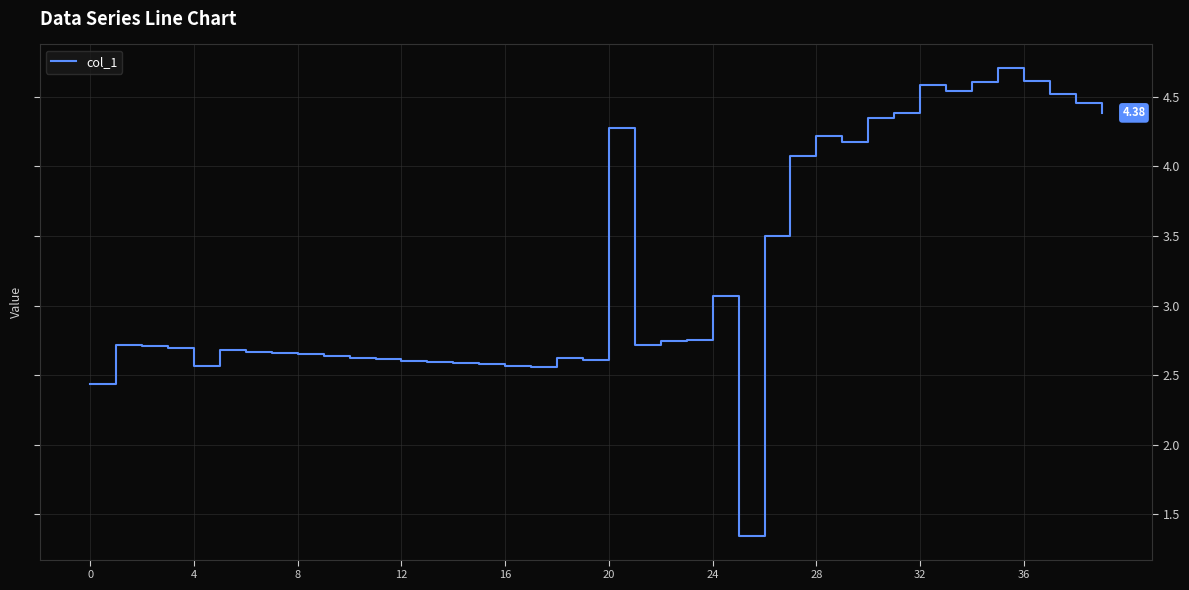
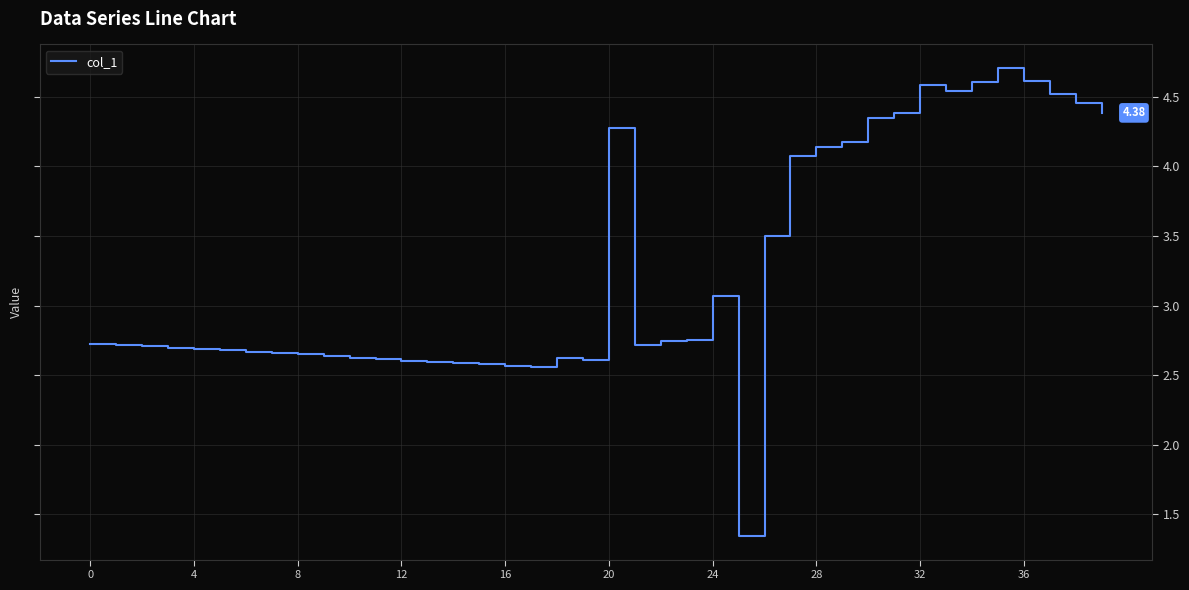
0: 2.43 -> 2.72
4: 2.57 -> 2.69
28: 4.22 -> 4.14
